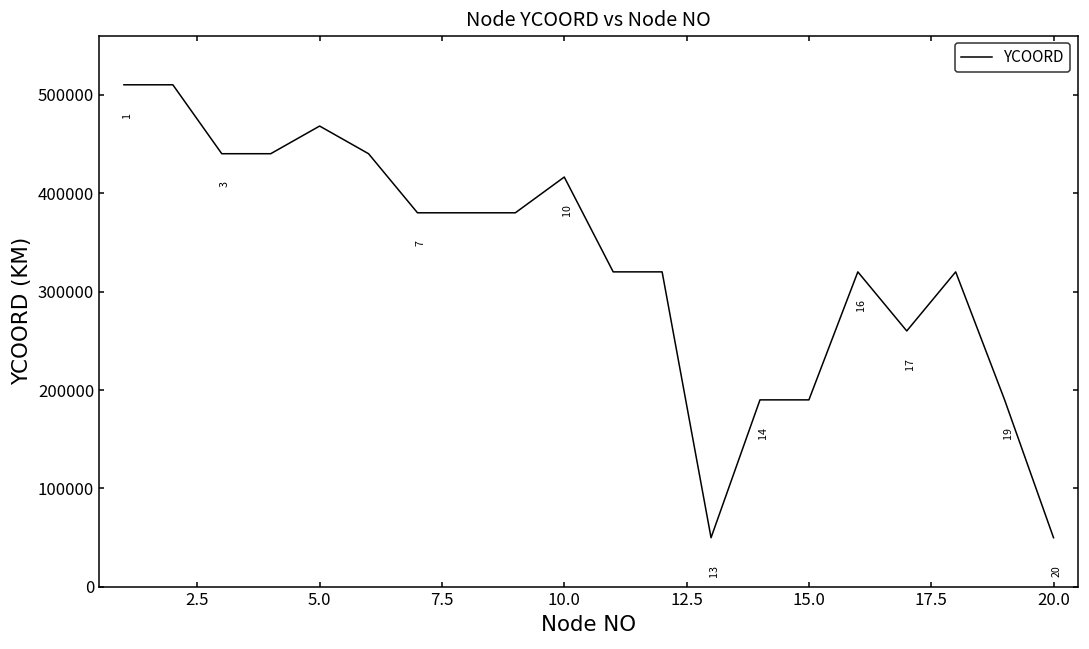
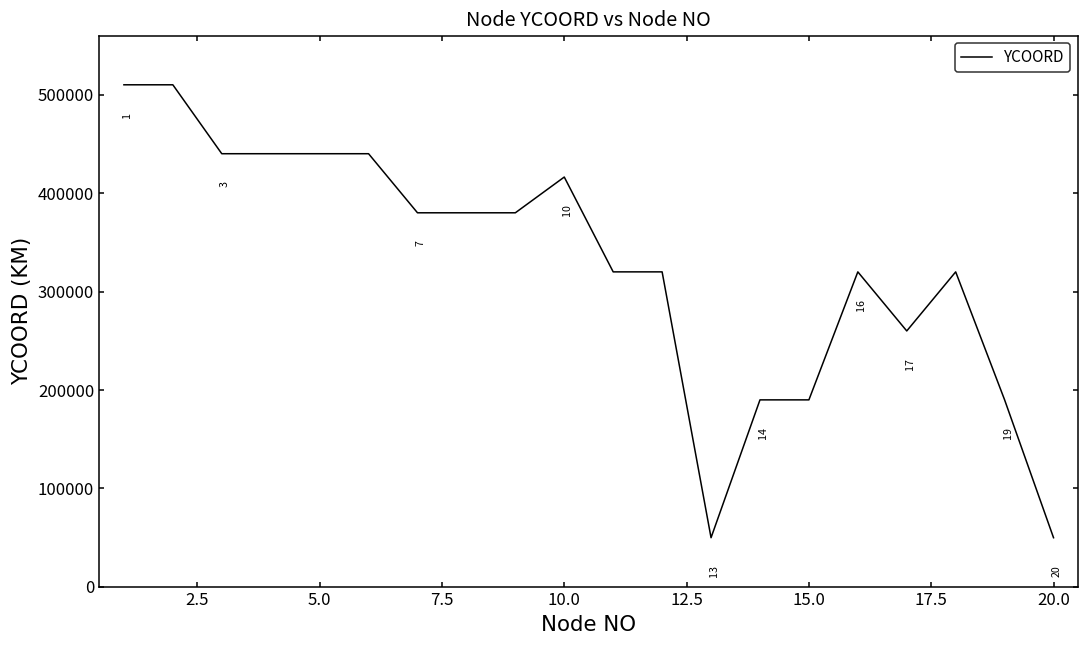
5.0: 470000 -> 440000
